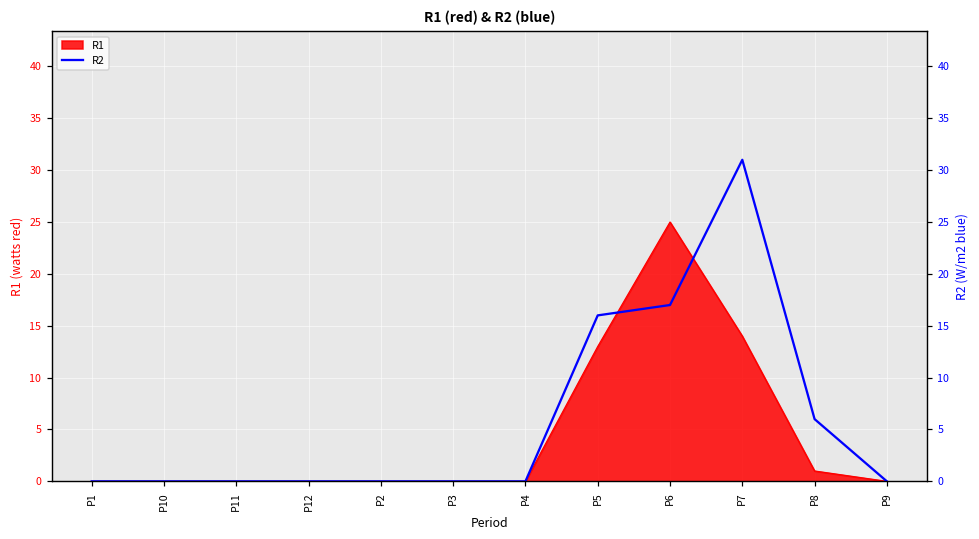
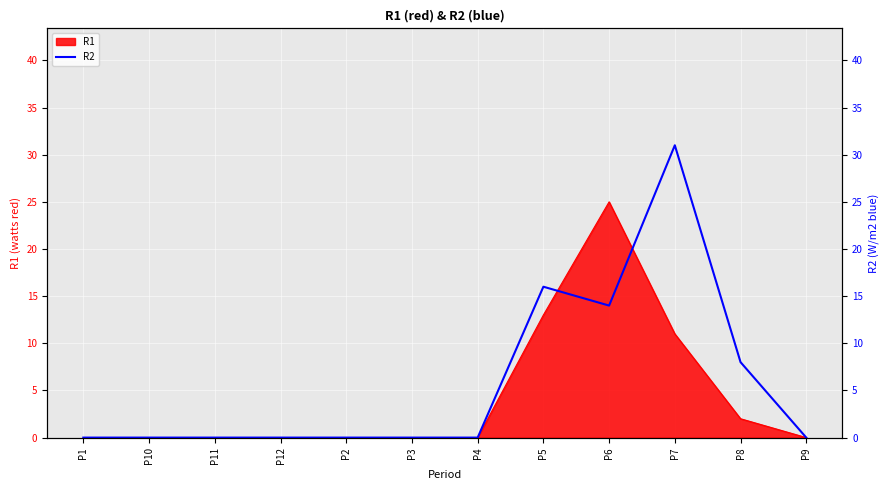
R1, P7: 14 -> 11
R1, P8: 1 -> 2
R2, P6: 17 -> 14
R2, P8: 6 -> 8
